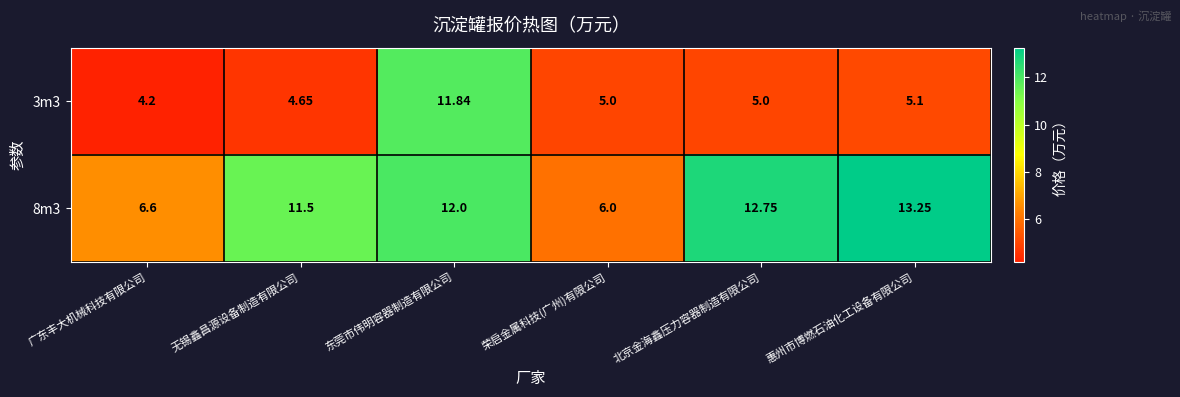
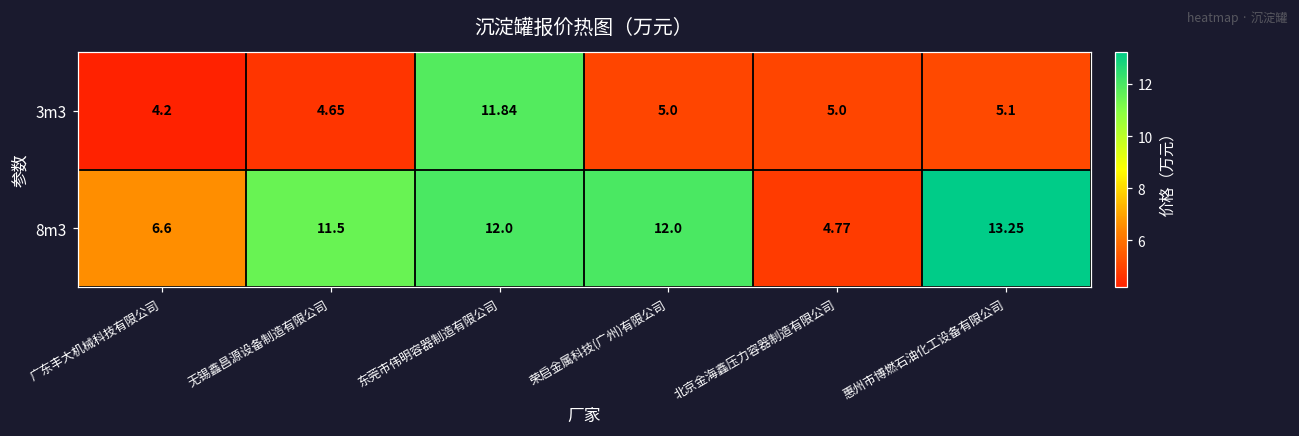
8m3, 荣启金属科技(广州)有限公司: 6.0 -> 12.0
8m3, 北京金海鑫压力容器制造有限公司: 12.75 -> 4.77
